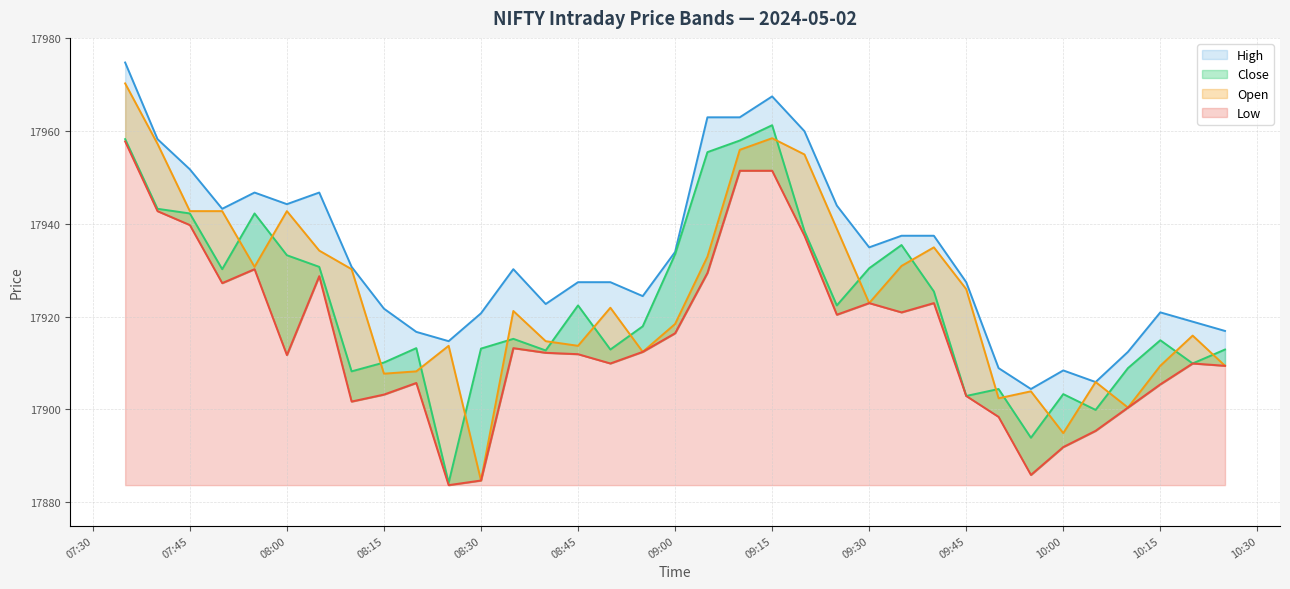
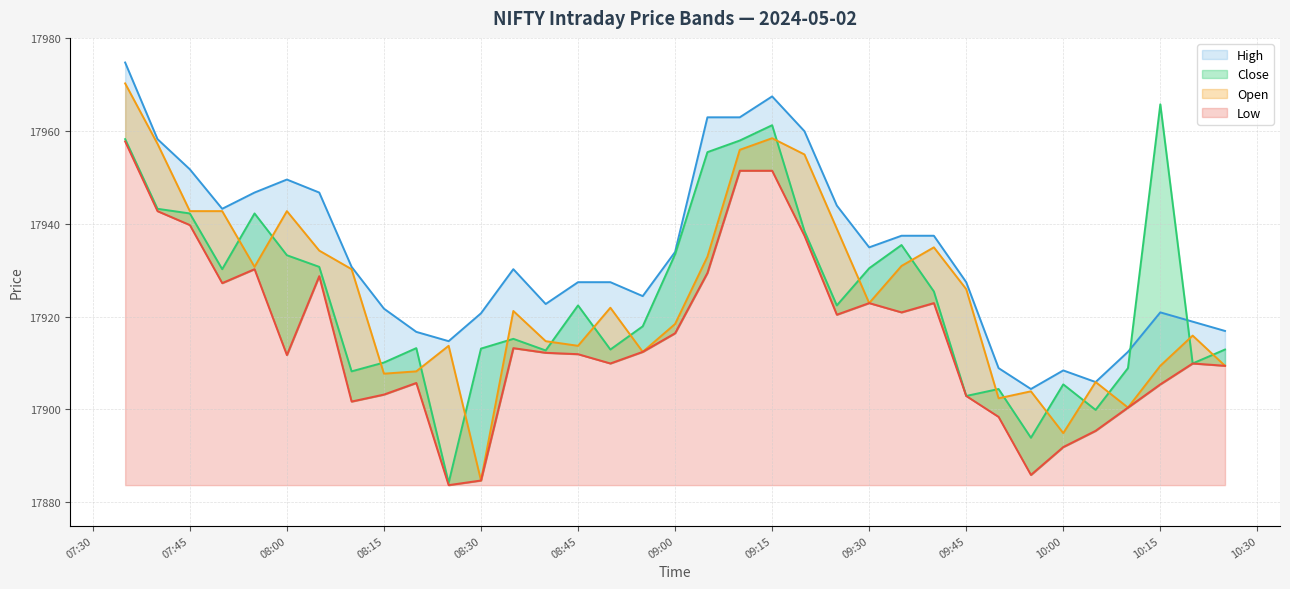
High, 08:00: 17944 -> 17950
Close, 10:00: 17903 -> 17905
Close, 10:15: 17915 -> 17966
